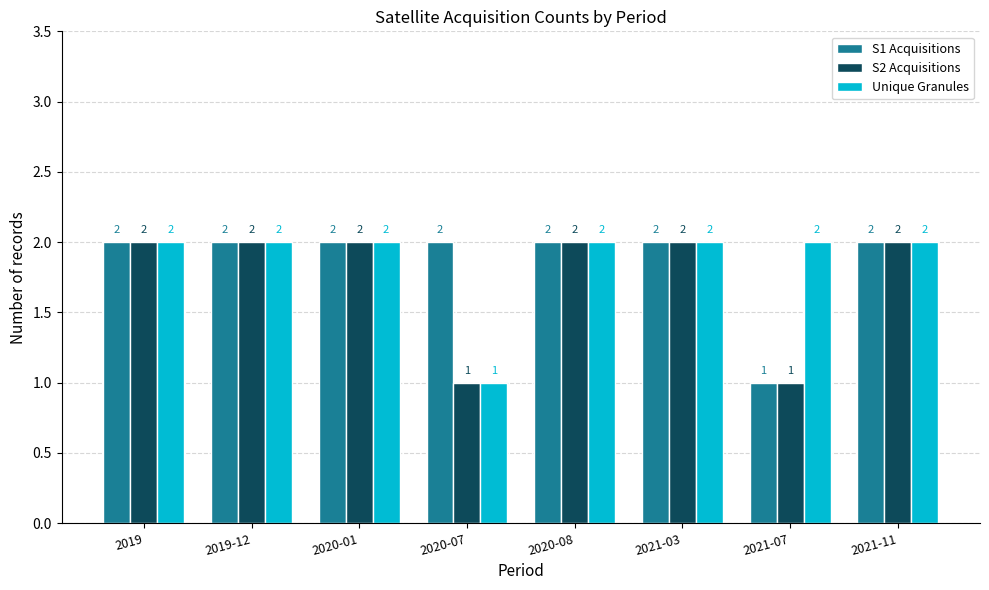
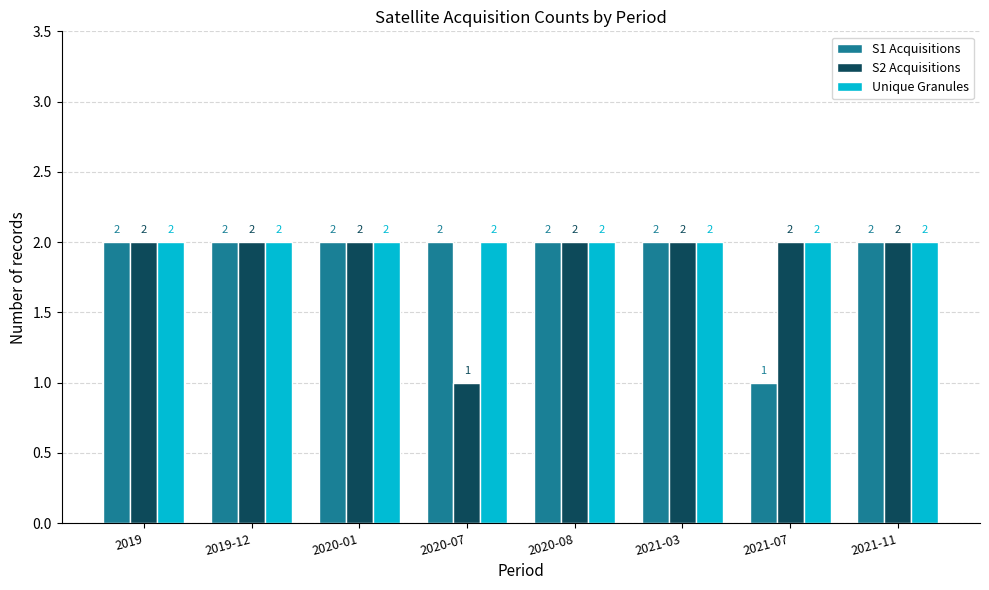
Unique Granules, 2020-07: 1 -> 2
S2 Acquisitions, 2021-07: 1 -> 2
